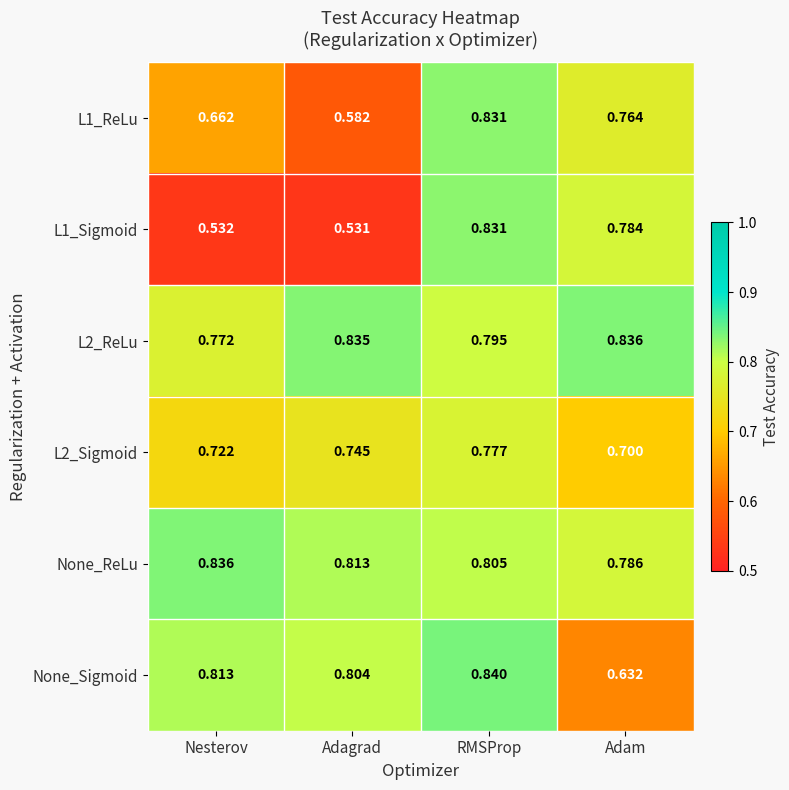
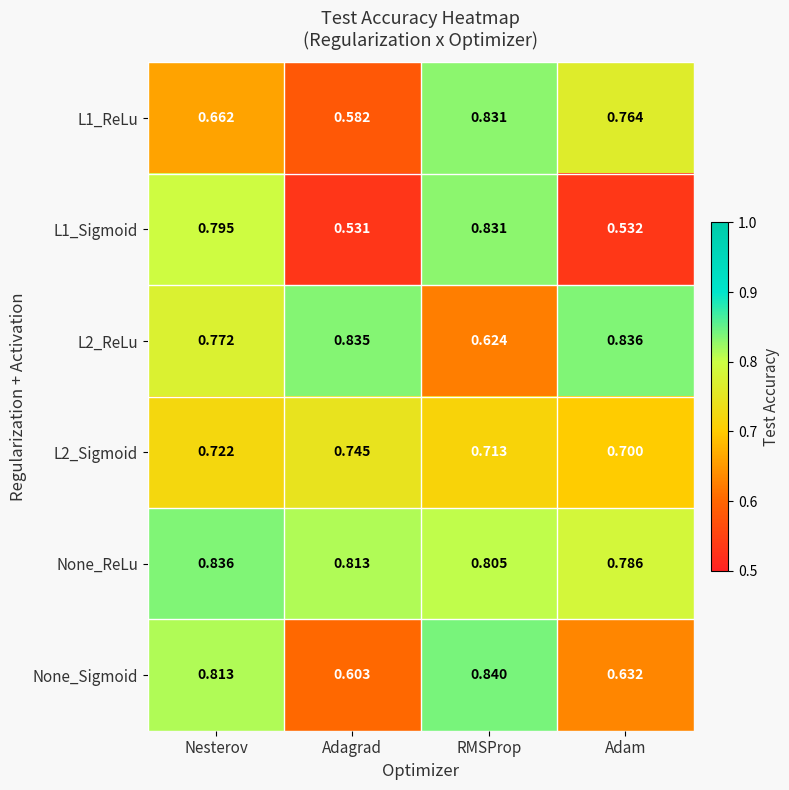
L1_Sigmoid, Nesterov: 0.532 -> 0.795
L1_Sigmoid, Adam: 0.784 -> 0.532
L2_ReLu, RMSProp: 0.795 -> 0.624
L2_Sigmoid, RMSProp: 0.777 -> 0.713
None_Sigmoid, Adagrad: 0.804 -> 0.603
